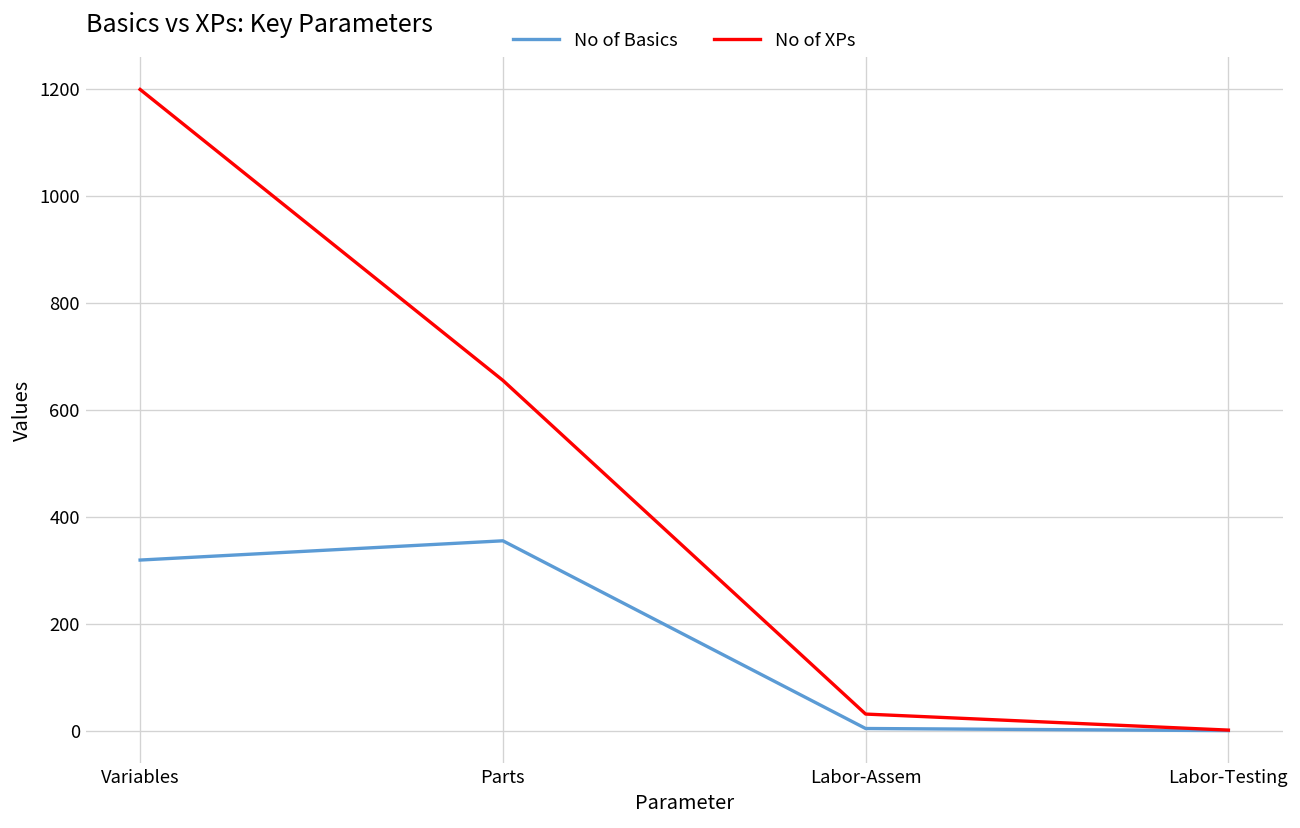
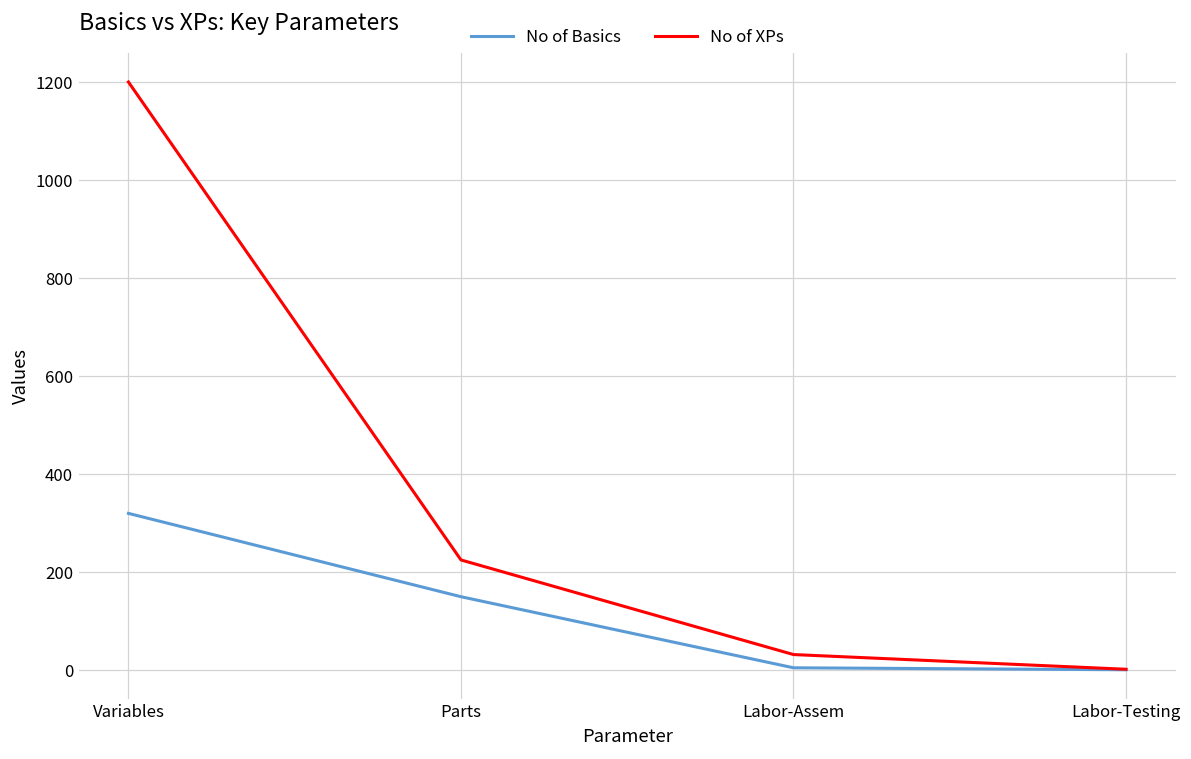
No of Basics, Parts: 360 -> 150
No of XPs, Parts: 660 -> 230
